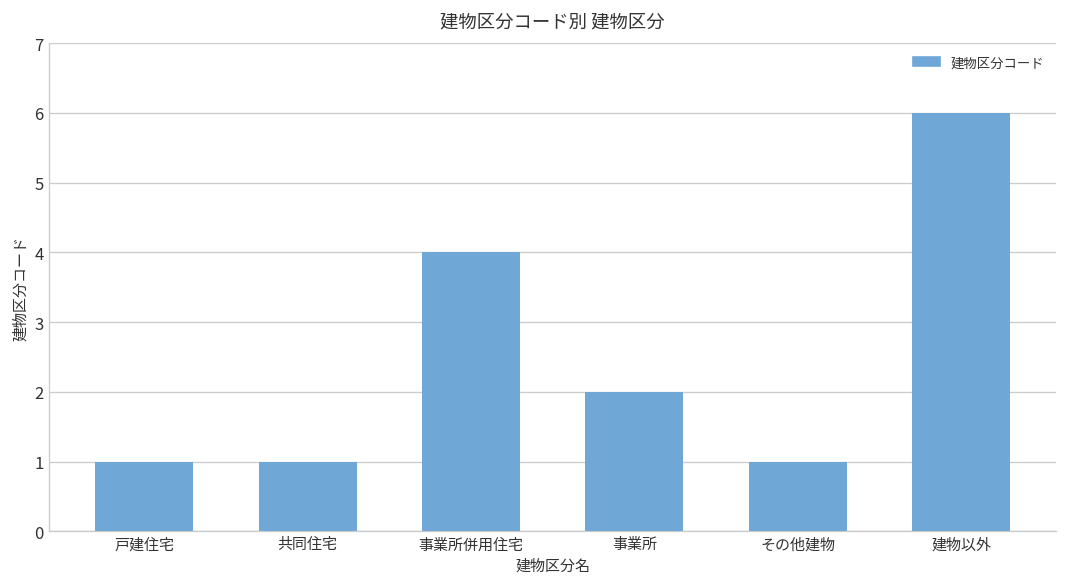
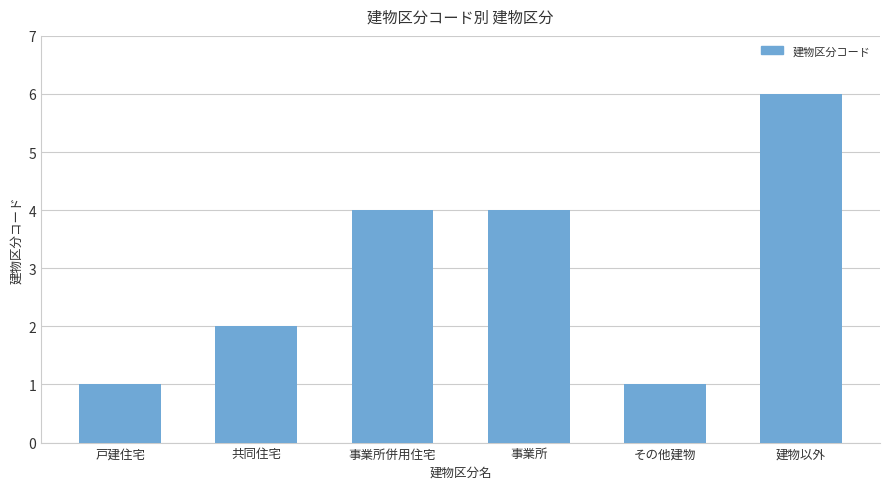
共同住宅: 1 -> 2
事業所: 2 -> 4
